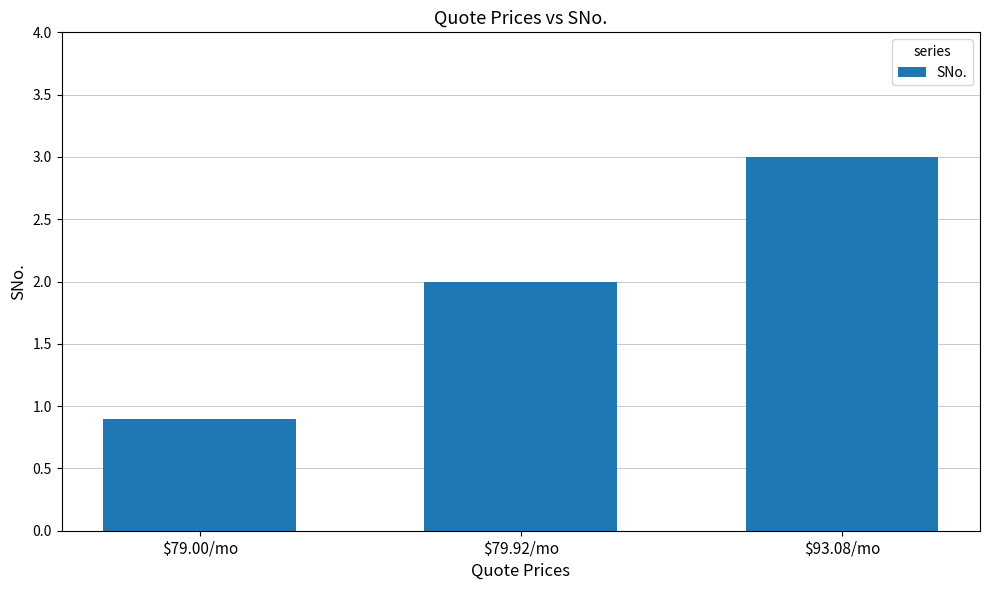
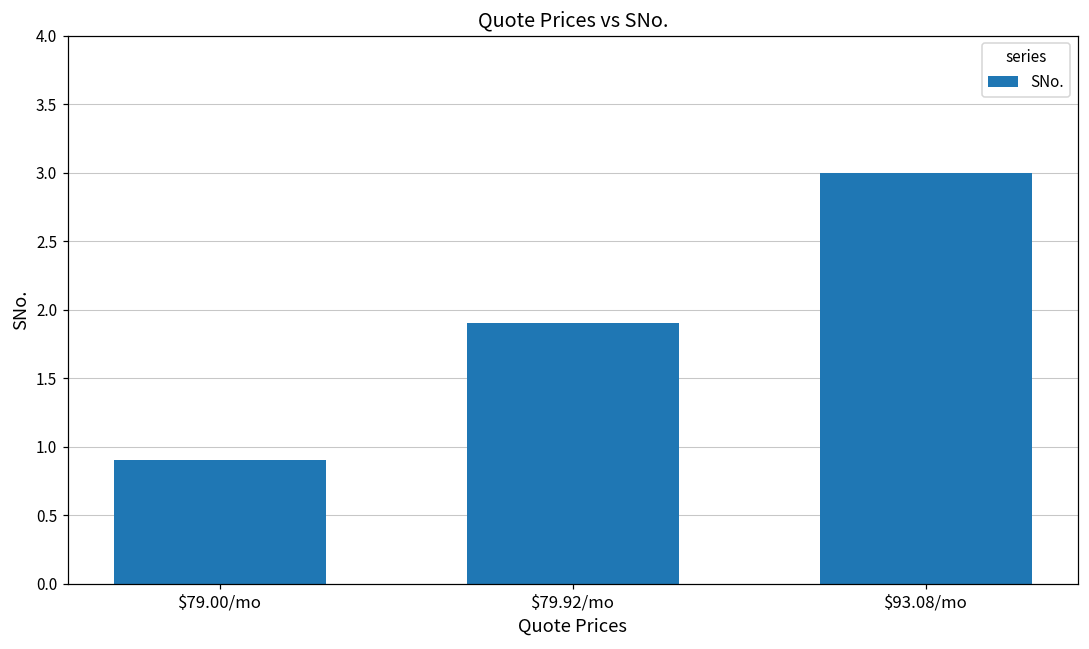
$79.92/mo: 2.0 -> 1.9
